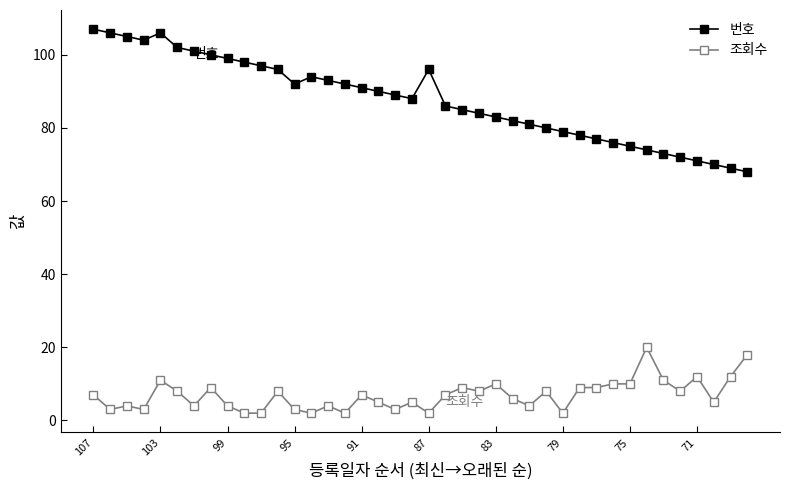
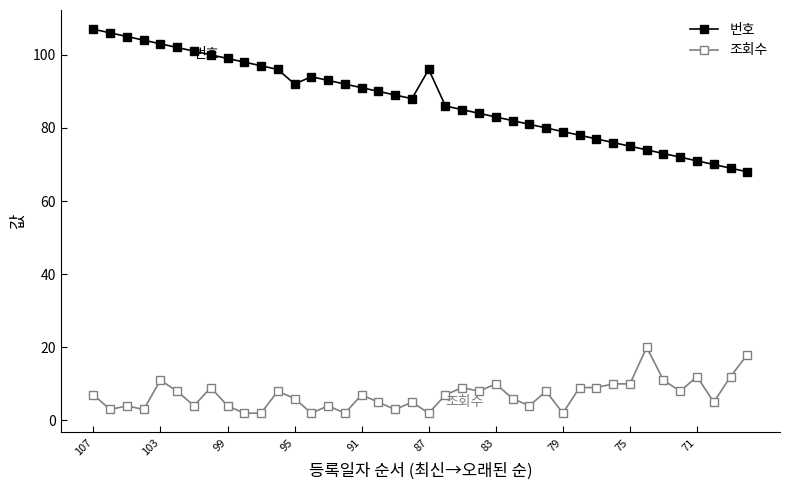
번호, 103: 106 -> 103
조회수, 95: 3 -> 6
